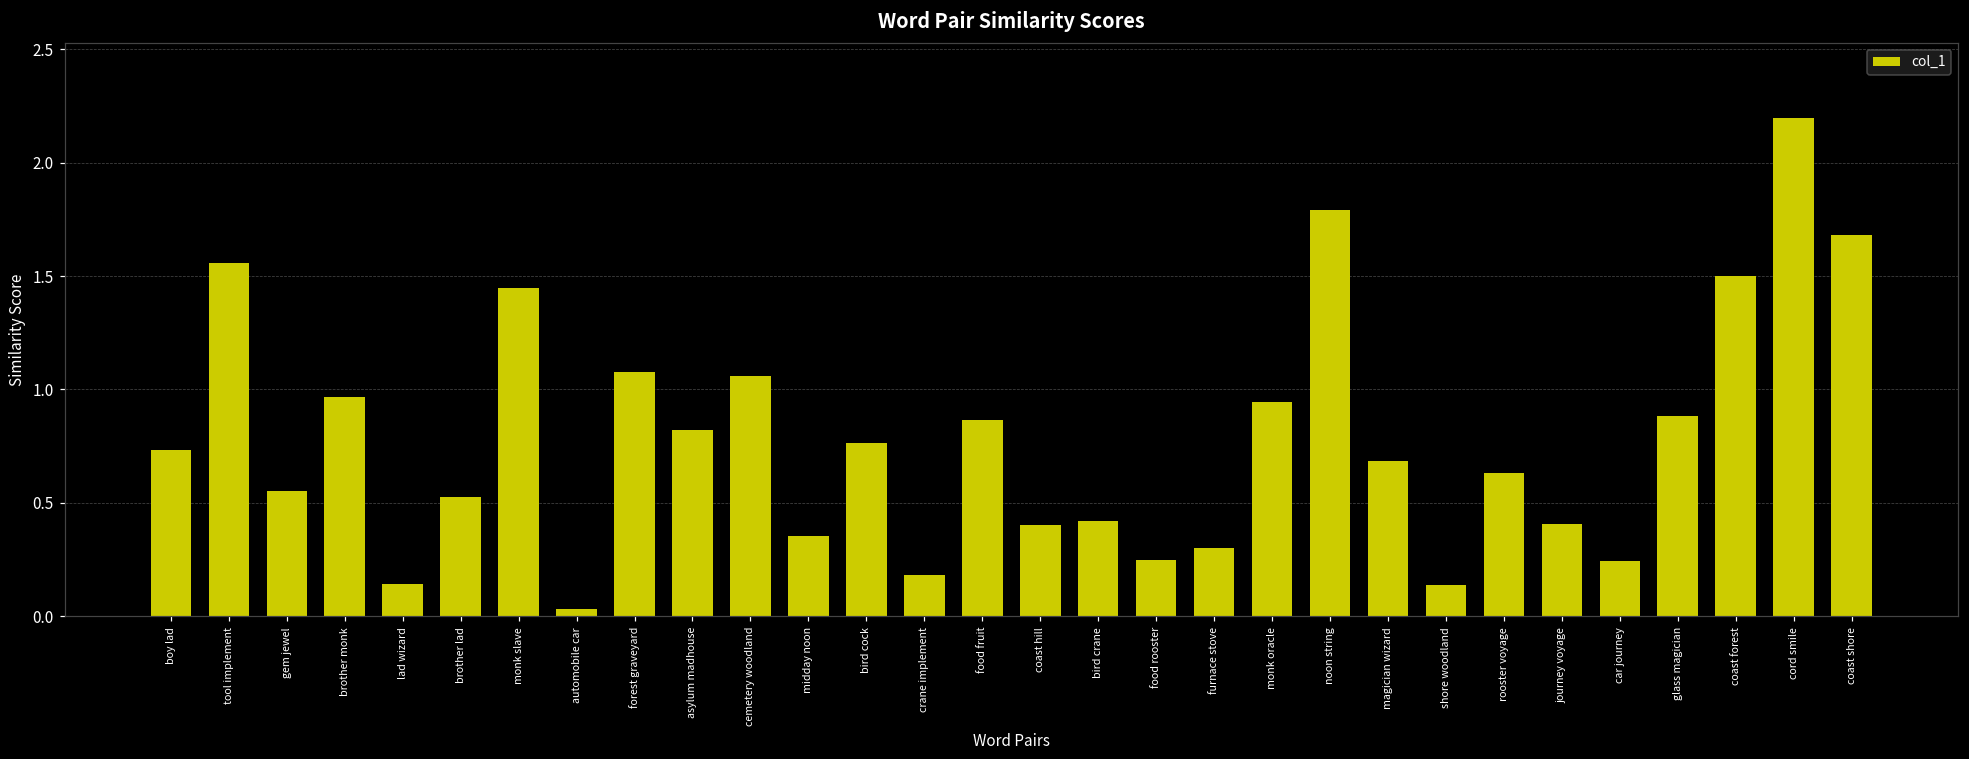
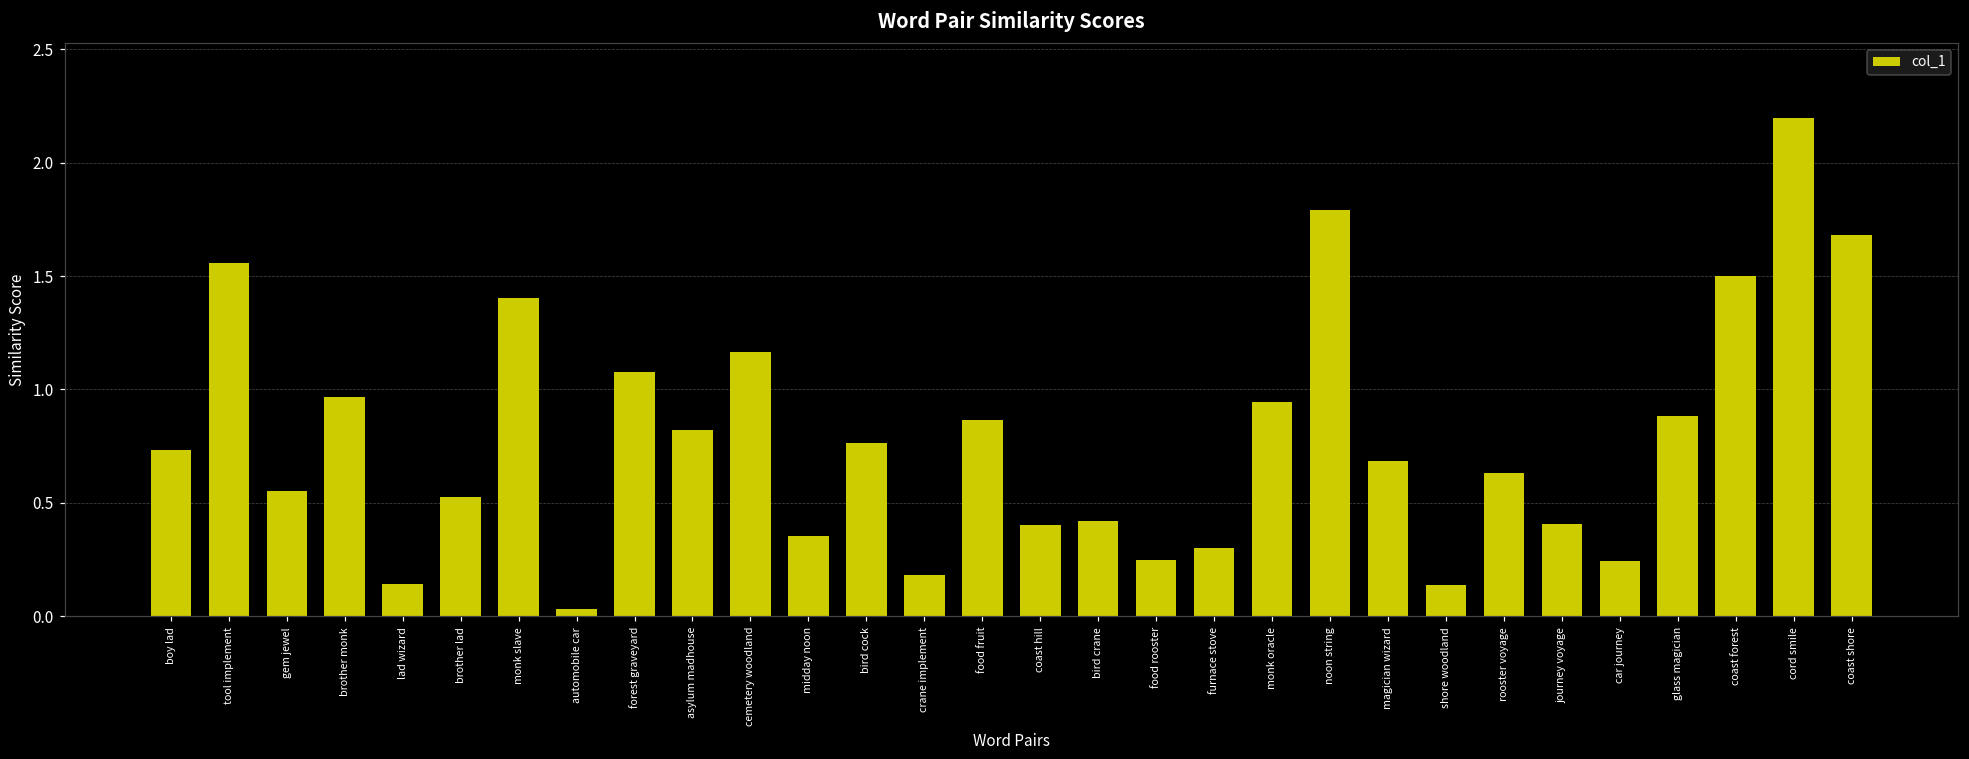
monk slave: 1.45 -> 1.40
cemetery woodland: 1.06 -> 1.17
